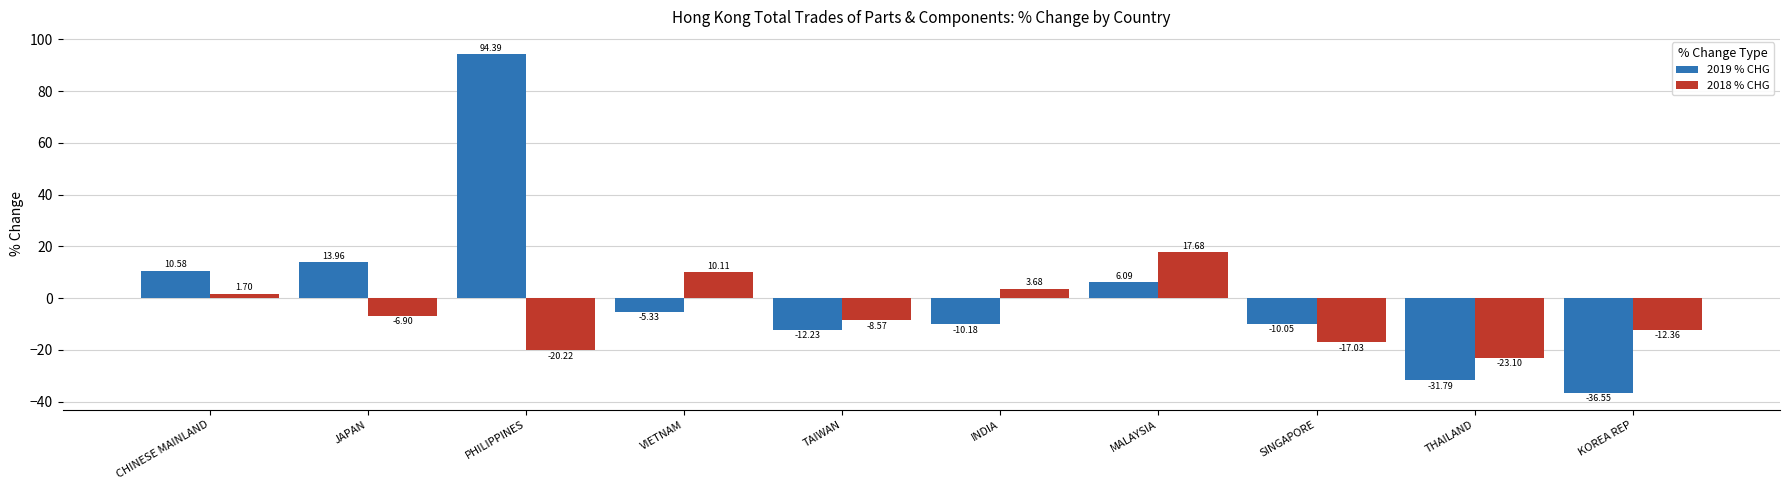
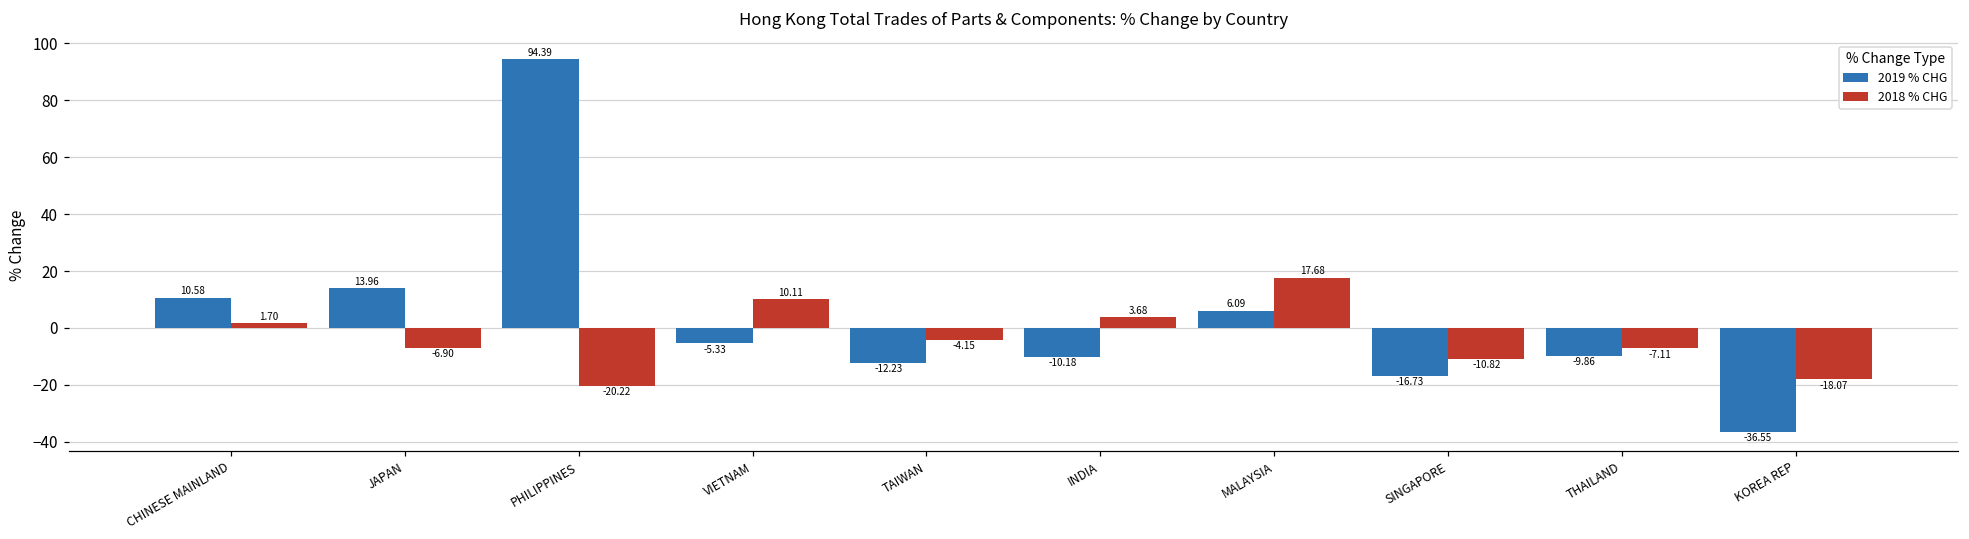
2018 % CHG, TAIWAN: -8.57 -> -4.15
2019 % CHG, SINGAPORE: -10.05 -> -16.73
2018 % CHG, SINGAPORE: -17.03 -> -10.82
2019 % CHG, THAILAND: -31.79 -> -9.86
2018 % CHG, THAILAND: -23.10 -> -7.11
2018 % CHG, KOREA REP: -12.36 -> -18.07
